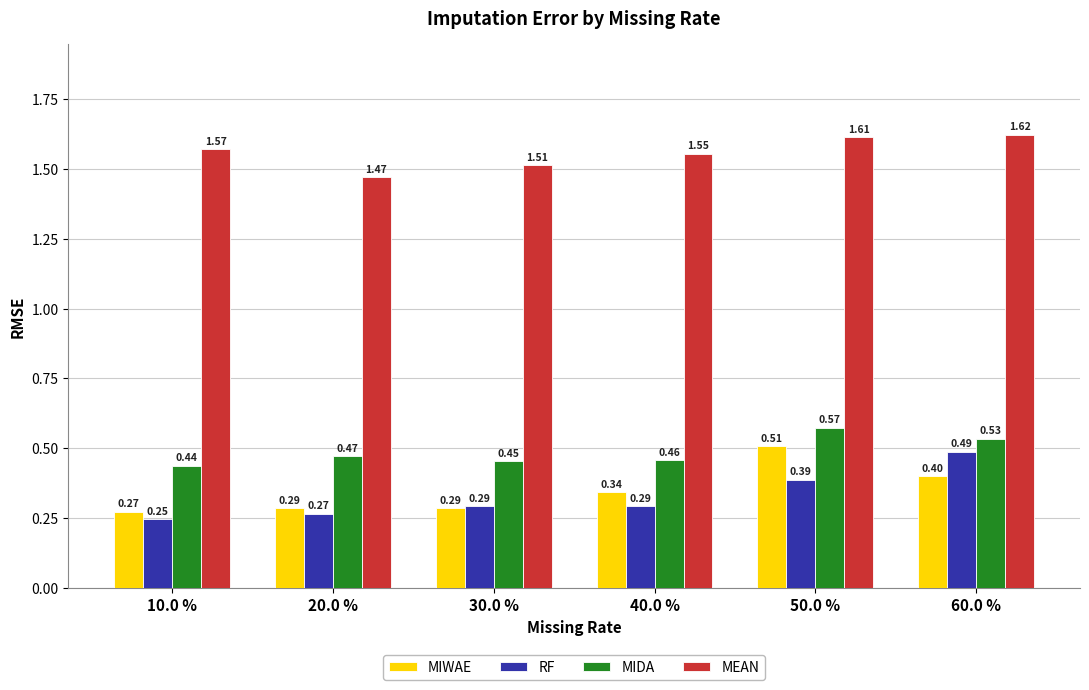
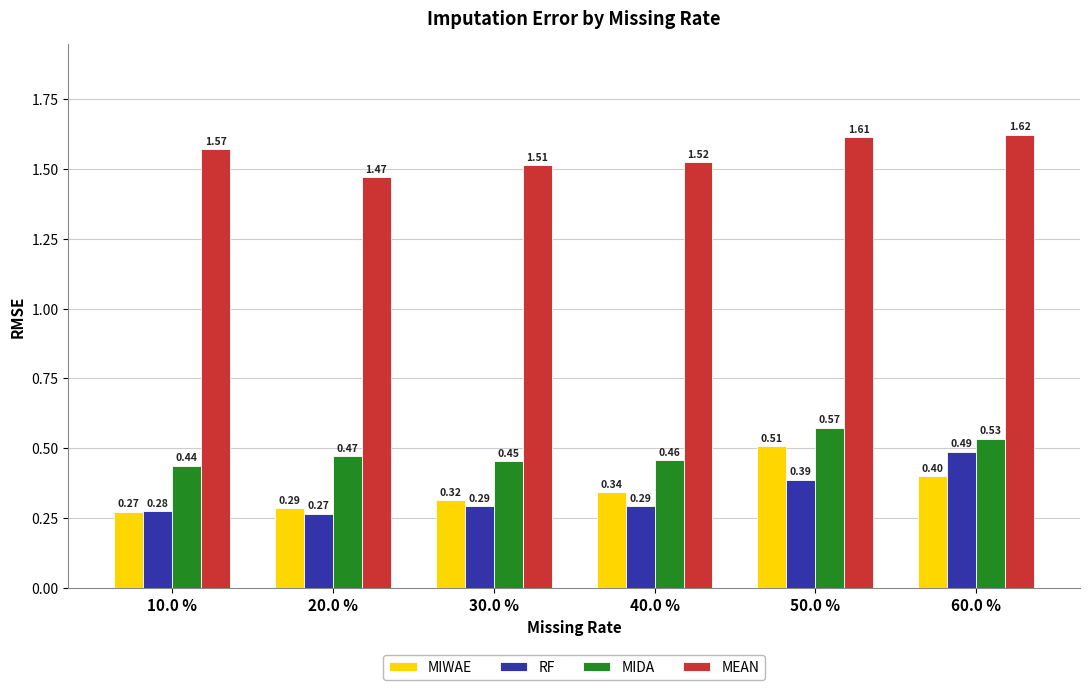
RF, 10.0 %: 0.25 -> 0.28
MIWAE, 30.0 %: 0.29 -> 0.32
MEAN, 40.0 %: 1.55 -> 1.52
